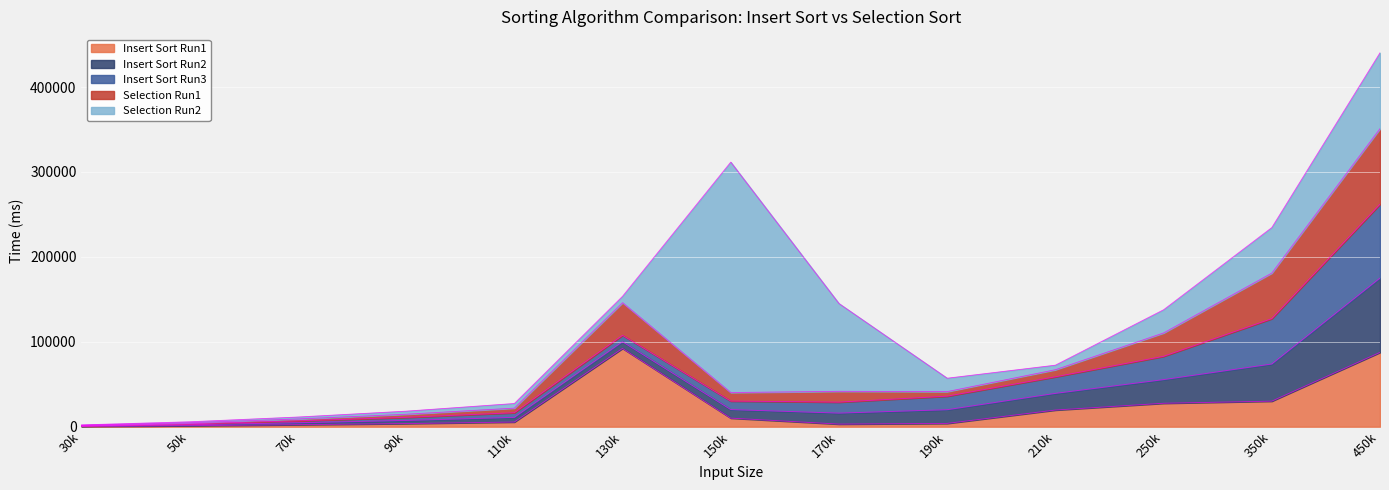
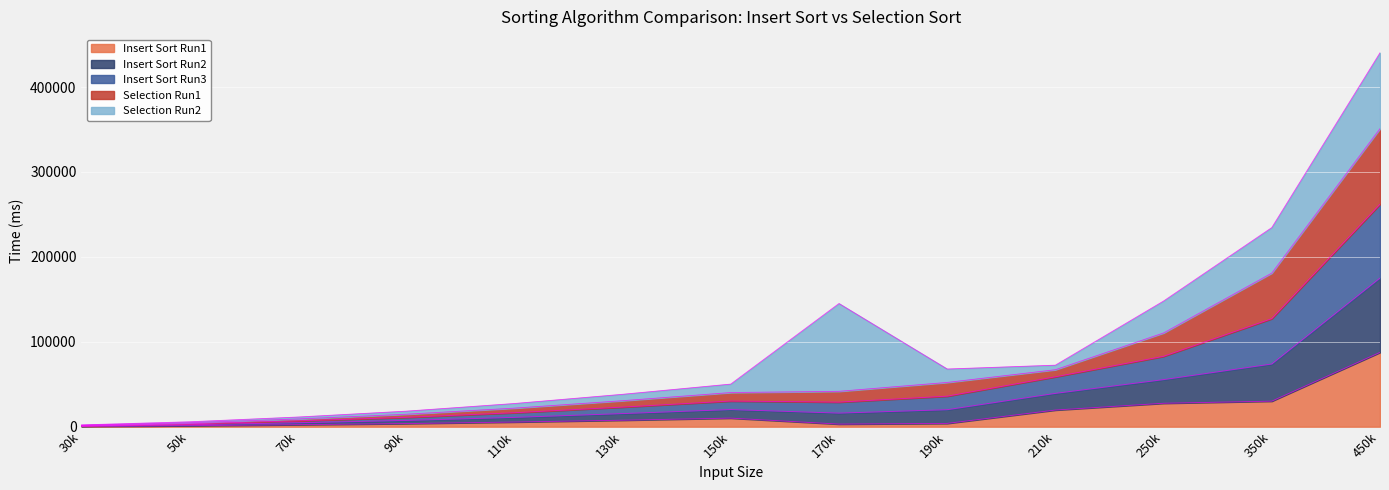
Insert Sort Run1, 130k: 90000 -> 10000
Selection Run1, 130k: 40000 -> 10000
Selection Run2, 150k: 270000 -> 10000
Selection Run1, 190k: 10000 -> 20000
Selection Run2, 250k: 30000 -> 40000
